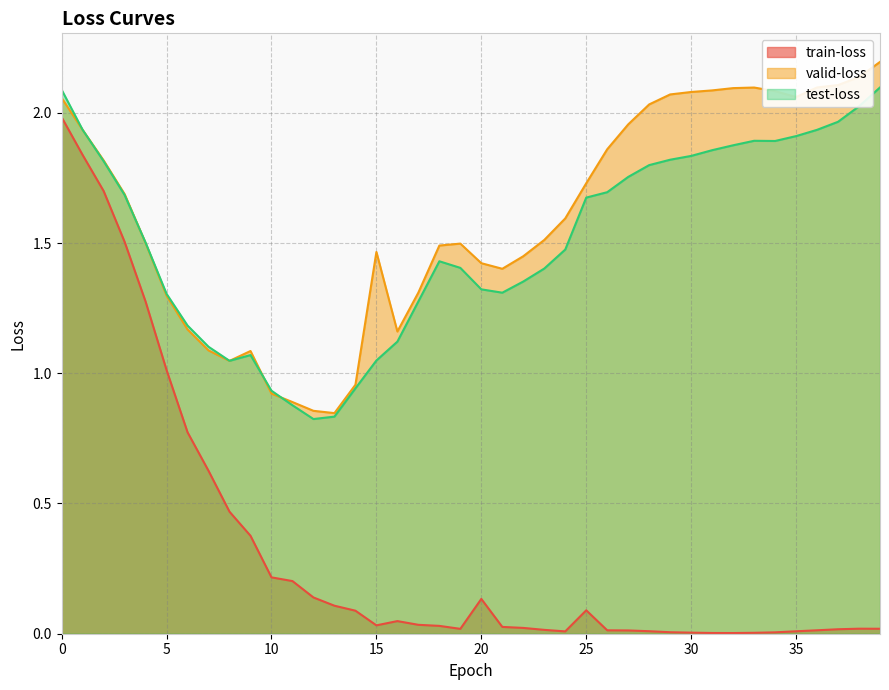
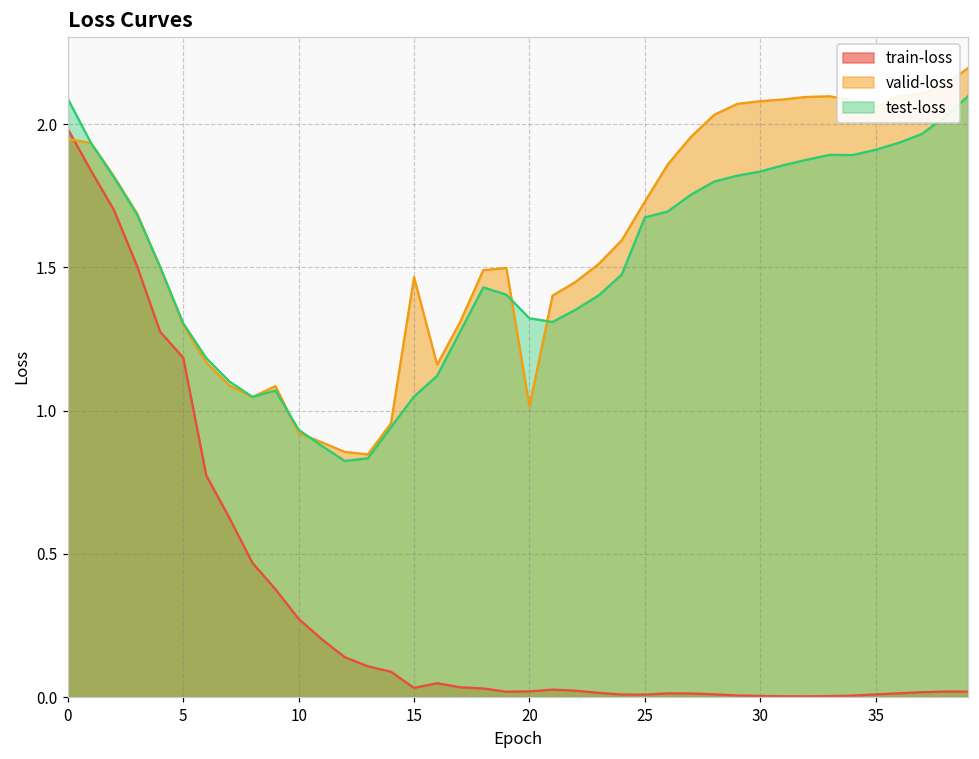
valid-loss, 0: 2.06 -> 1.95
train-loss, 5: 1.01 -> 1.18
train-loss, 10: 0.22 -> 0.27
train-loss, 20: 0.13 -> 0.02
valid-loss, 20: 1.42 -> 1.01
train-loss, 25: 0.09 -> 0.01
